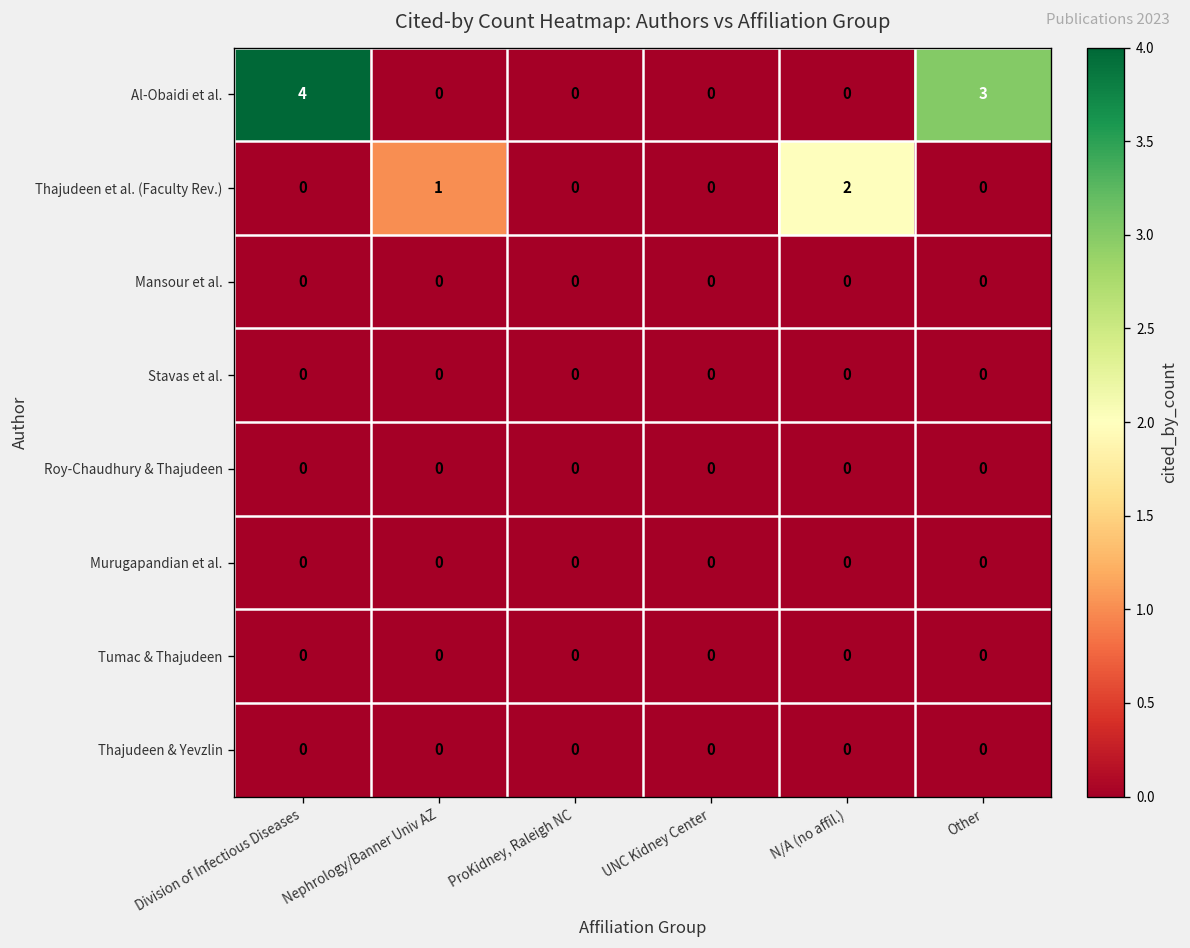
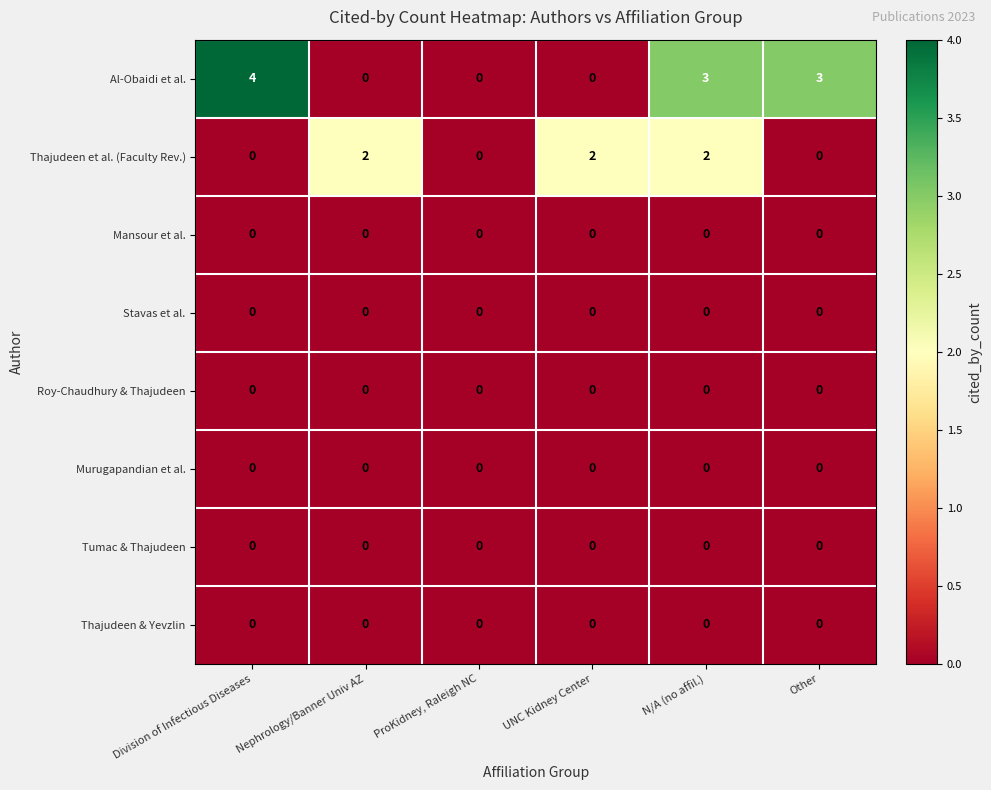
Al-Obaidi et al., N/A (no affil.): 0 -> 3
Thajudeen et al. (Faculty Rev.), Nephrology/Banner Univ AZ: 1 -> 2
Thajudeen et al. (Faculty Rev.), UNC Kidney Center: 0 -> 2
